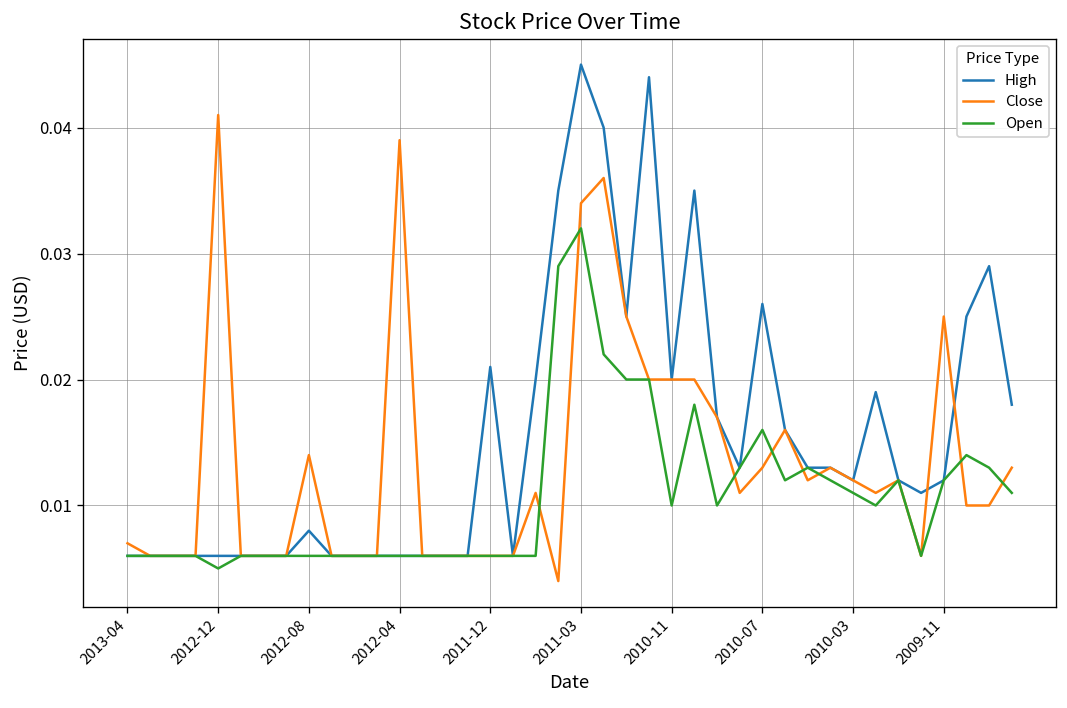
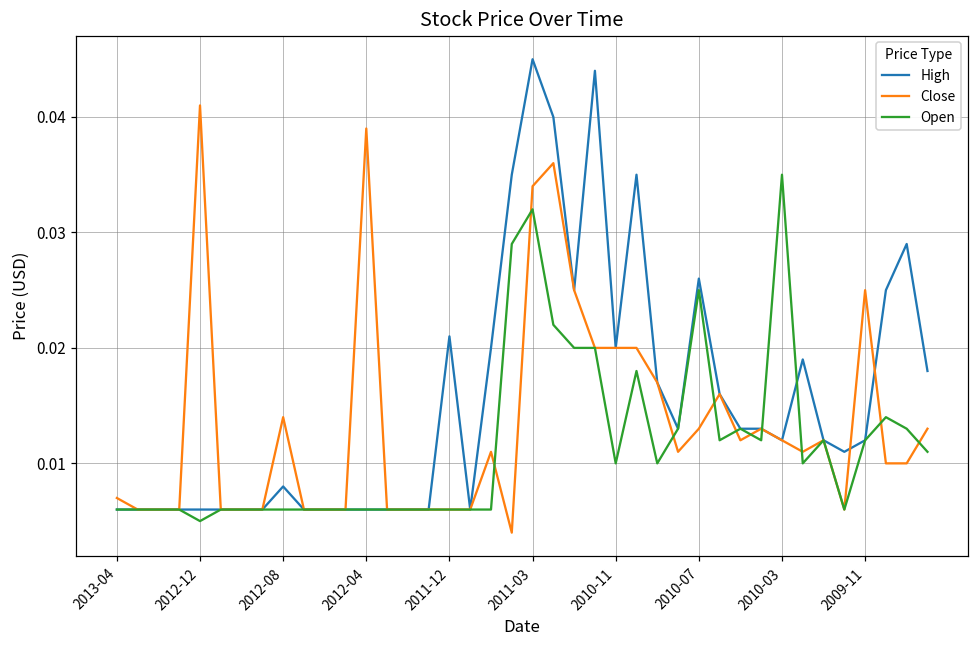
Open, 2010-07: 0.016 -> 0.025
Open, 2010-03: 0.011 -> 0.035
